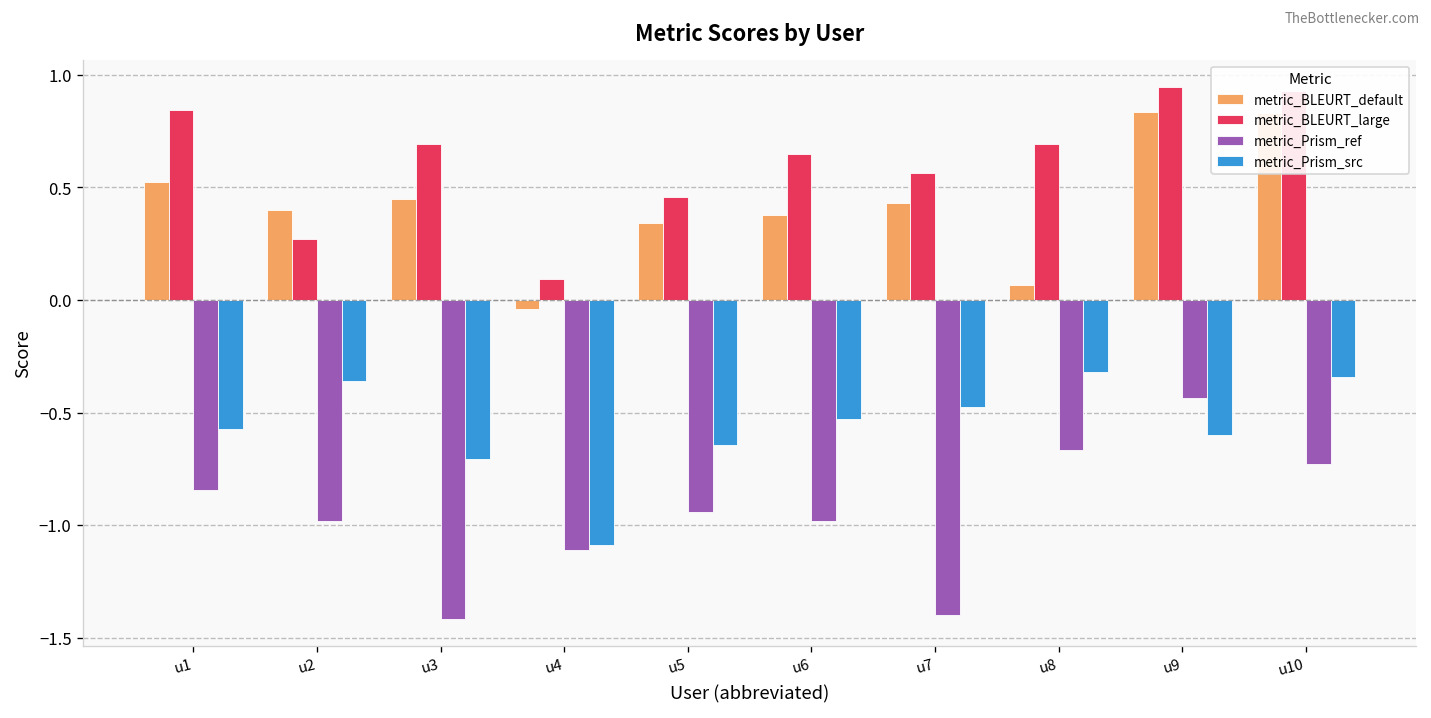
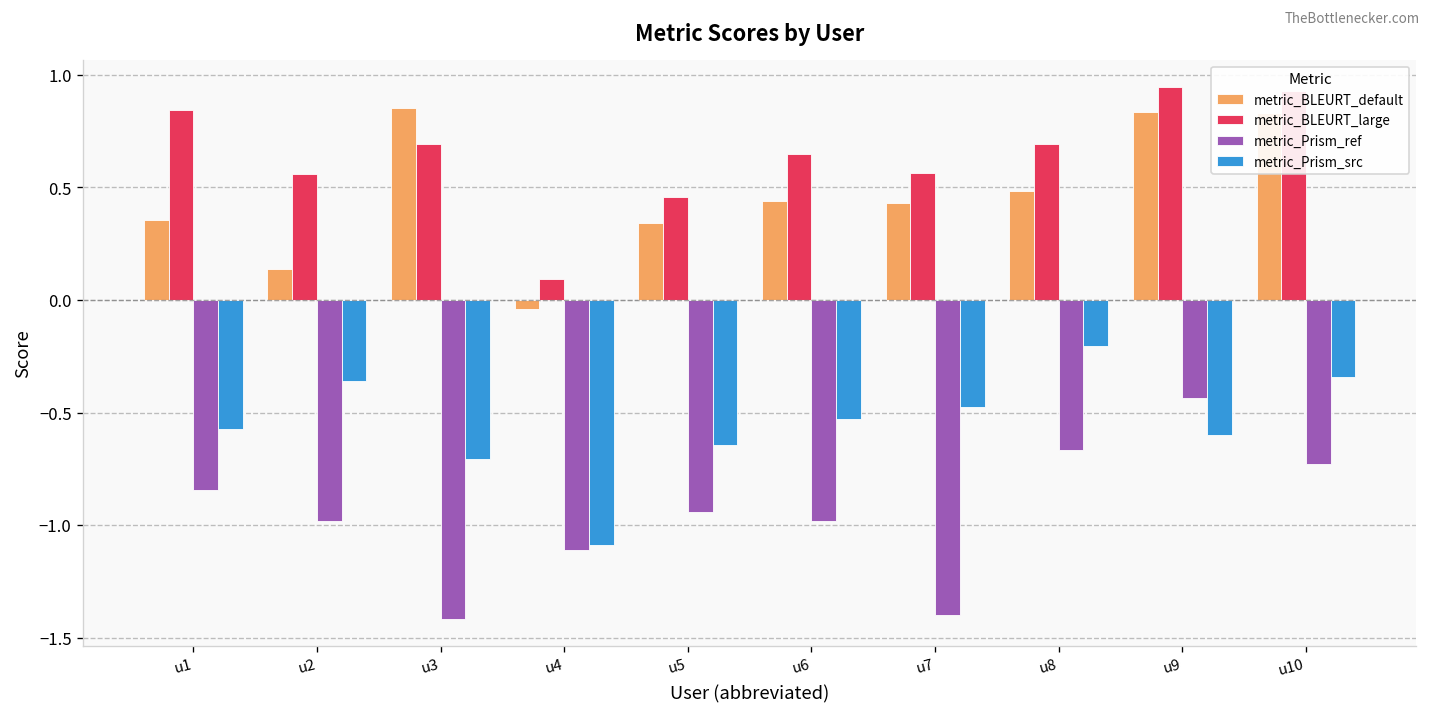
metric_BLEURT_default, u1: 0.52 -> 0.35
metric_BLEURT_default, u2: 0.40 -> 0.14
metric_BLEURT_large, u2: 0.27 -> 0.56
metric_BLEURT_default, u3: 0.45 -> 0.85
metric_BLEURT_default, u6: 0.38 -> 0.44
metric_BLEURT_default, u8: 0.07 -> 0.49
metric_Prism_src, u8: -0.32 -> -0.20
